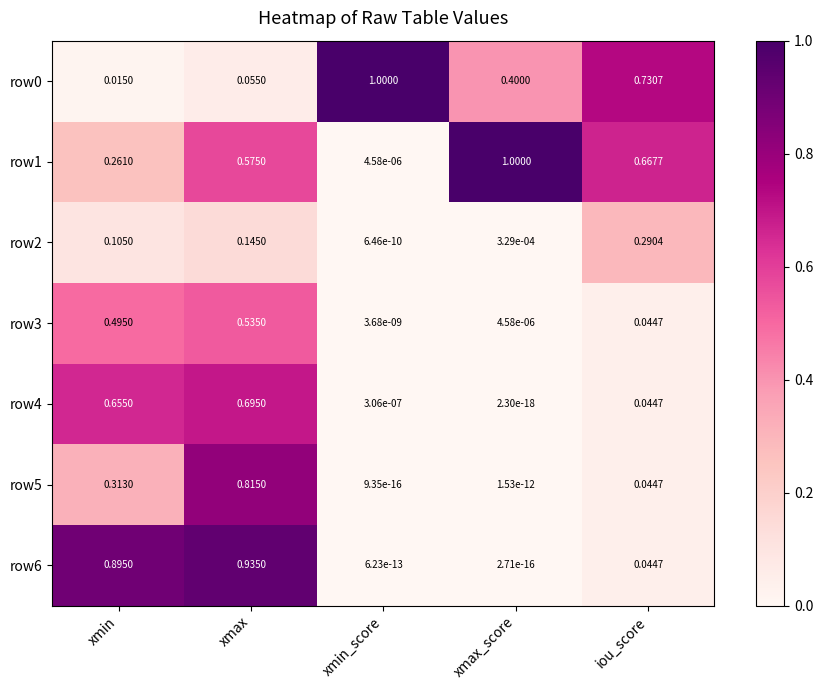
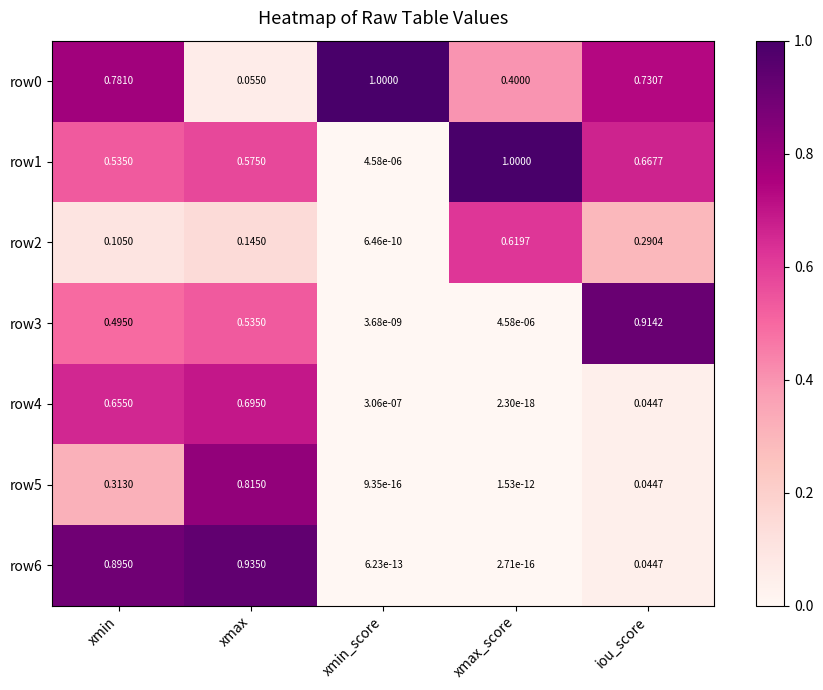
row0, xmin: 0.0150 -> 0.7810
row1, xmin: 0.2610 -> 0.5350
row2, xmax_score: 3.29e-04 -> 0.6197
row3, iou_score: 0.0447 -> 0.9142
